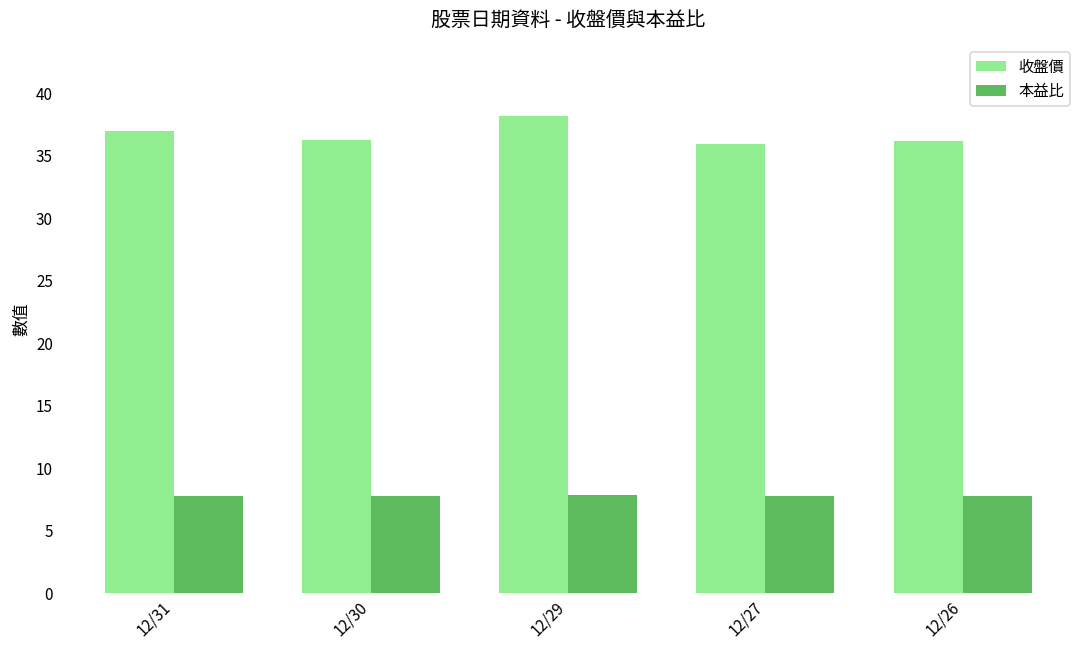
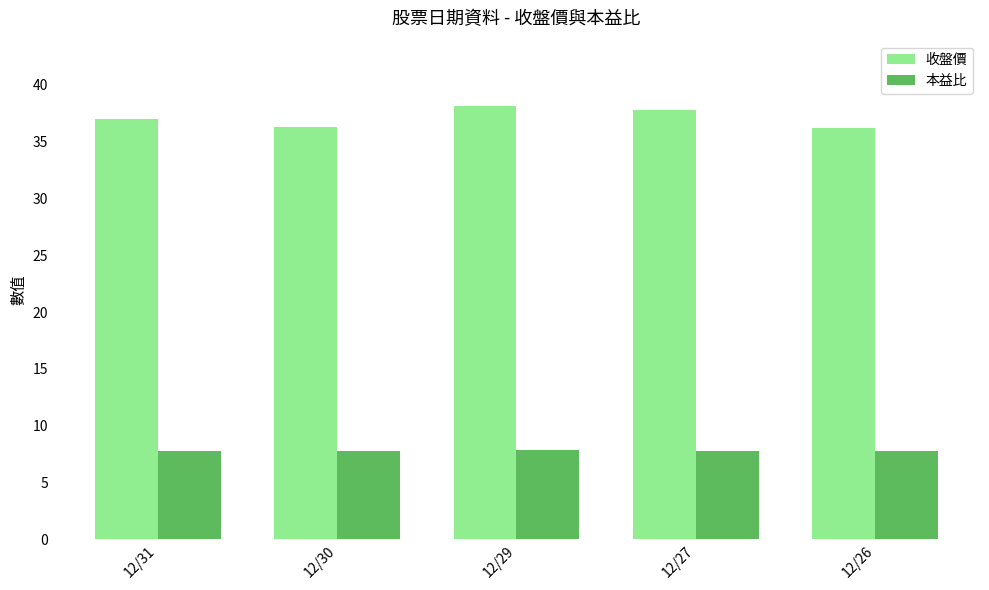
收盤價, 12/27: 35.9 -> 37.8
